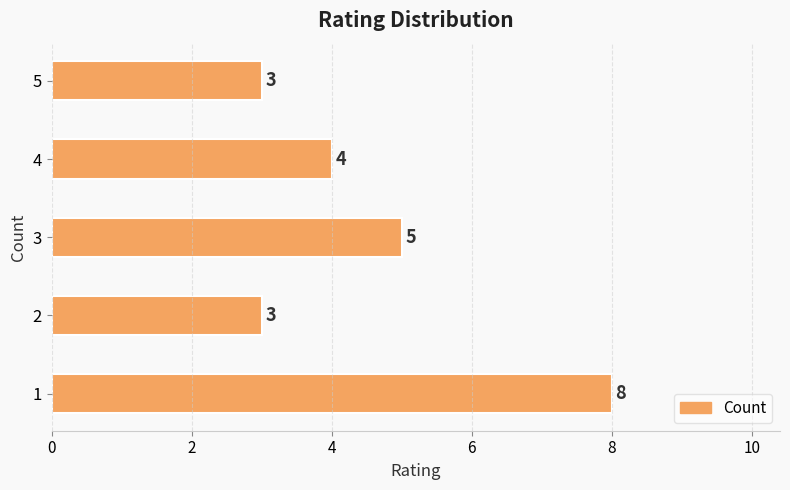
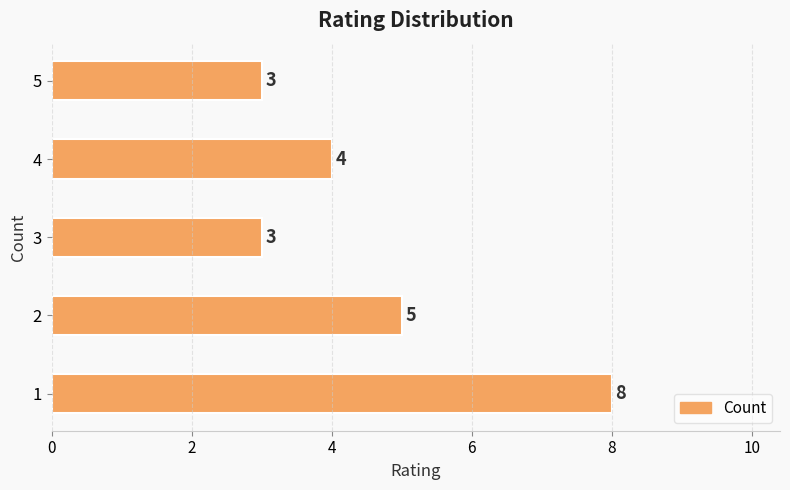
3: 5 -> 3
2: 3 -> 5
